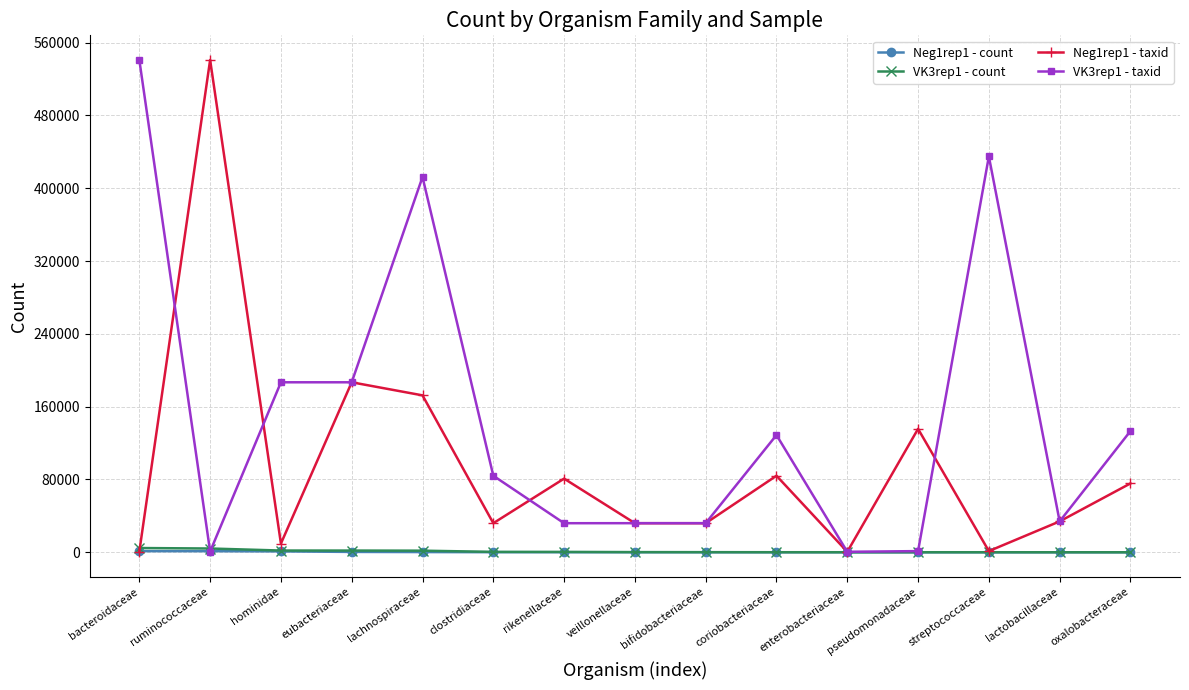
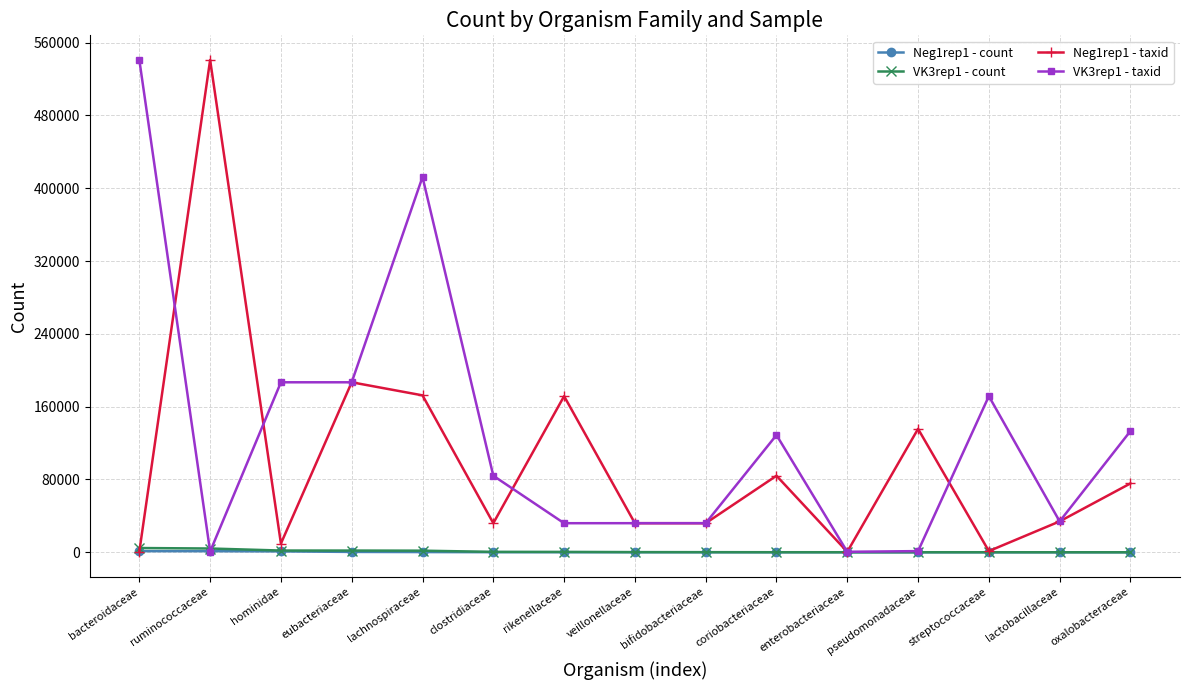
Neg1rep1 - taxid, rikenellaceae: 80000 -> 170000
VK3rep1 - taxid, streptococcaceae: 430000 -> 170000
